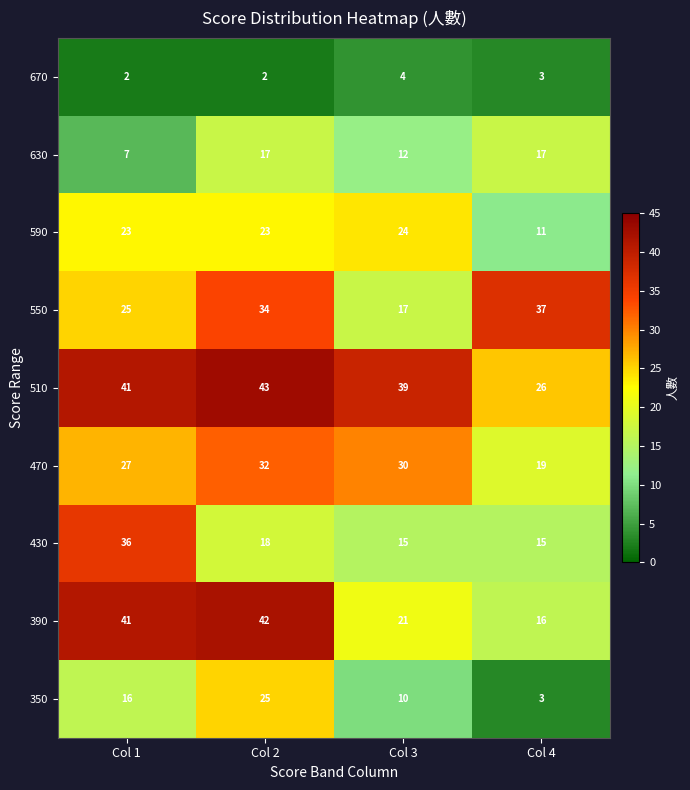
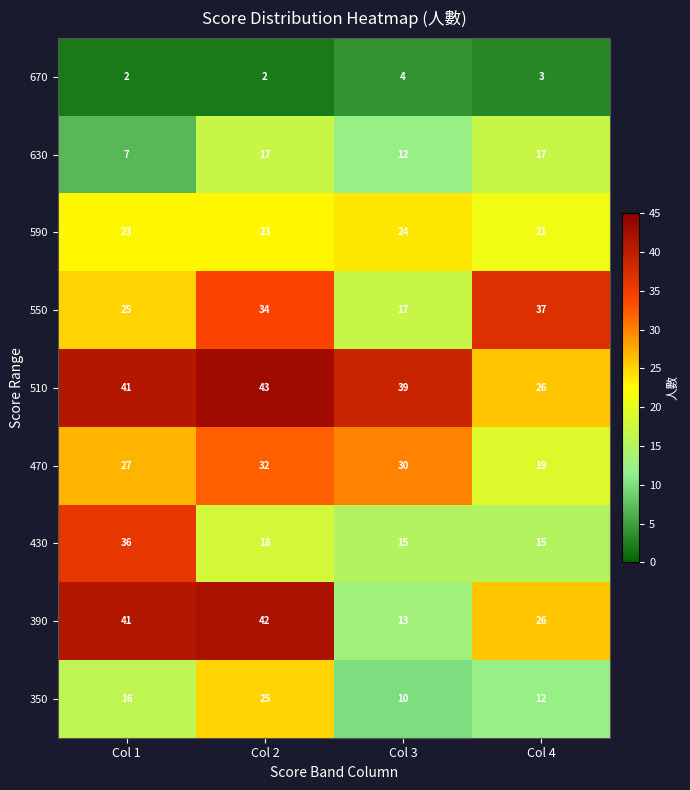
590, Col 4: 11 -> 21
390, Col 3: 21 -> 13
390, Col 4: 16 -> 26
350, Col 4: 3 -> 12
